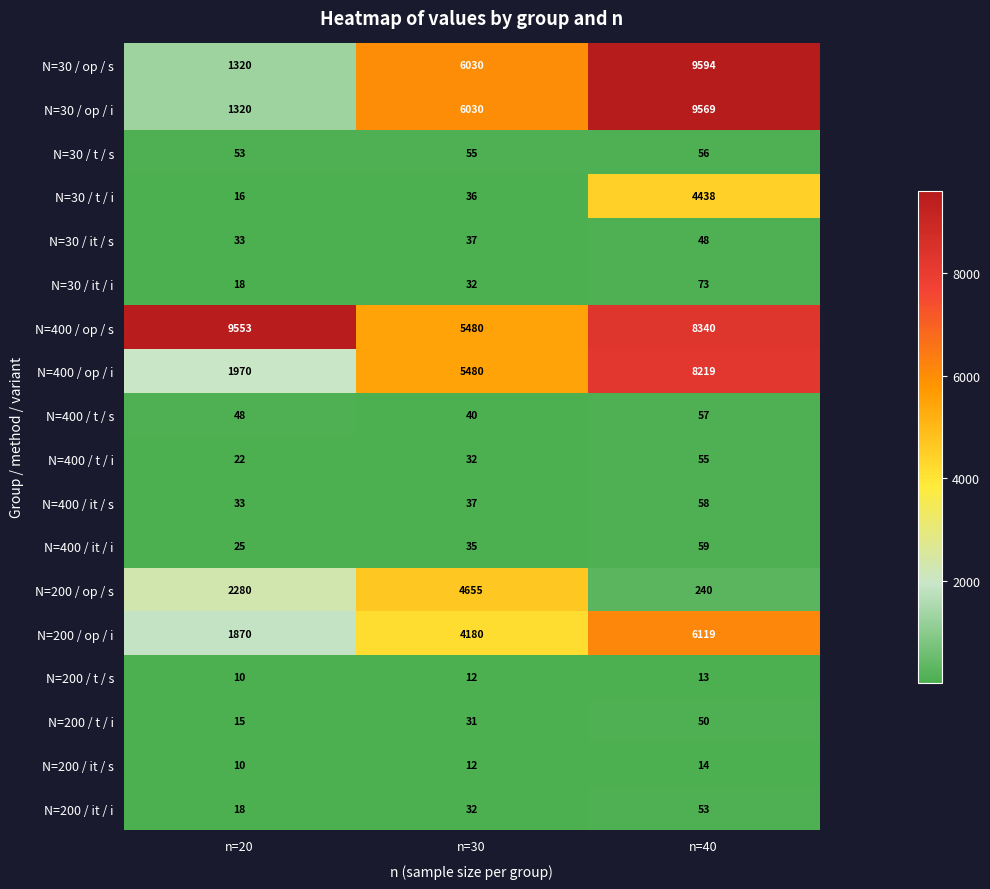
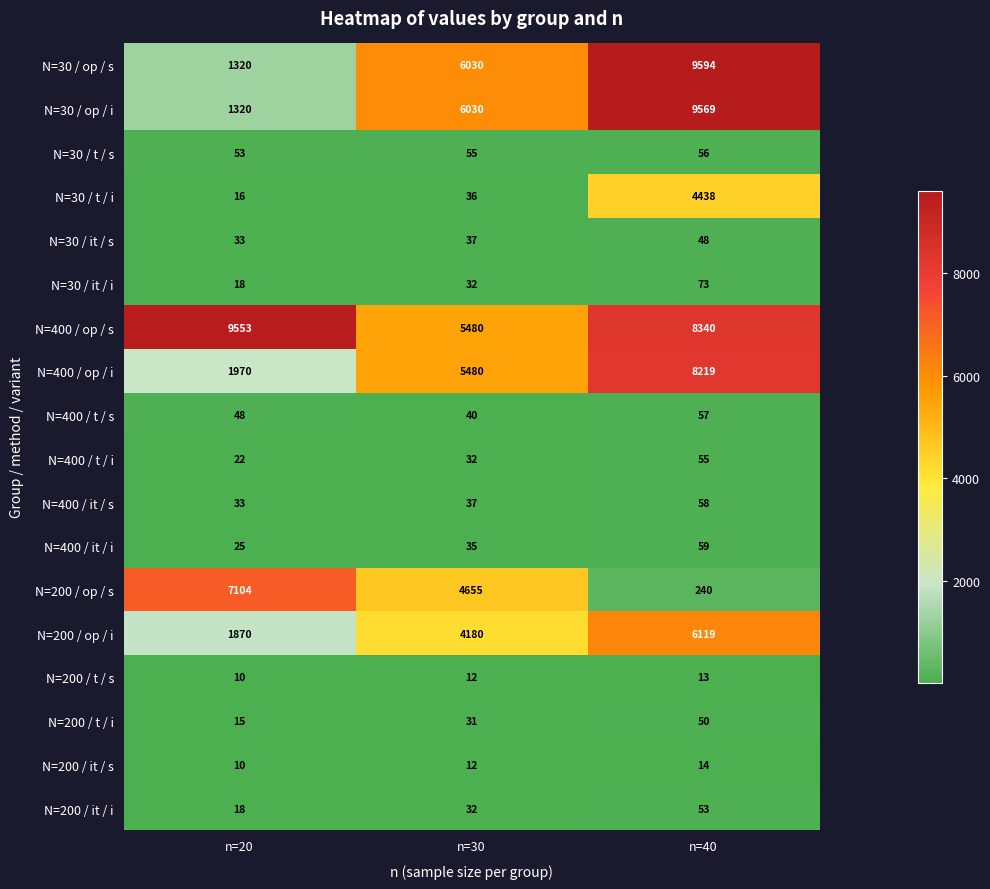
N=200 / op / s, n=20: 2280 -> 7104
